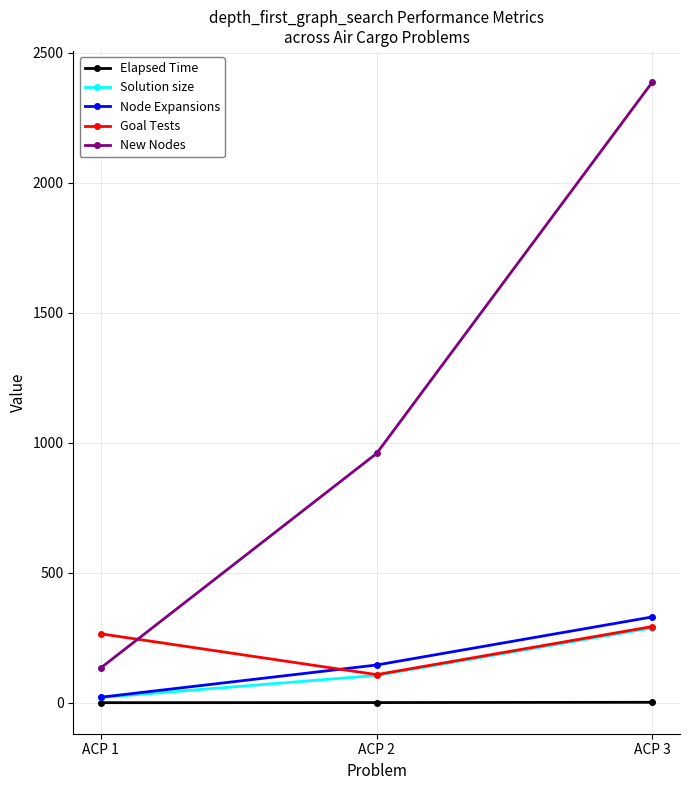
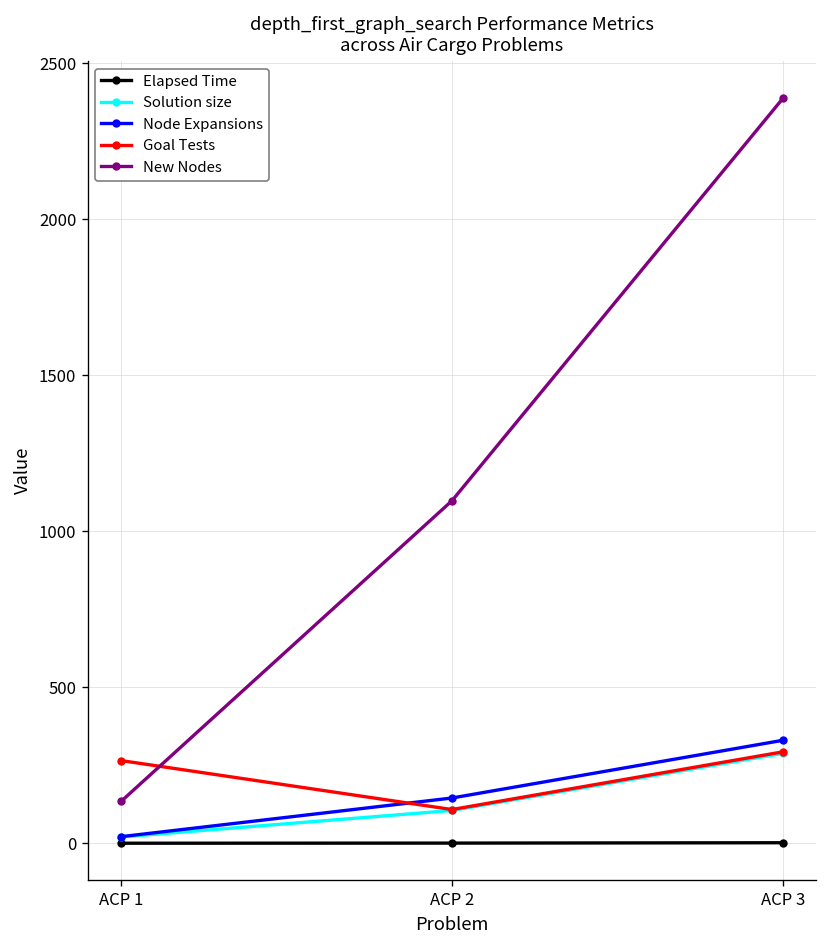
New Nodes, ACP 2: 960 -> 1100
